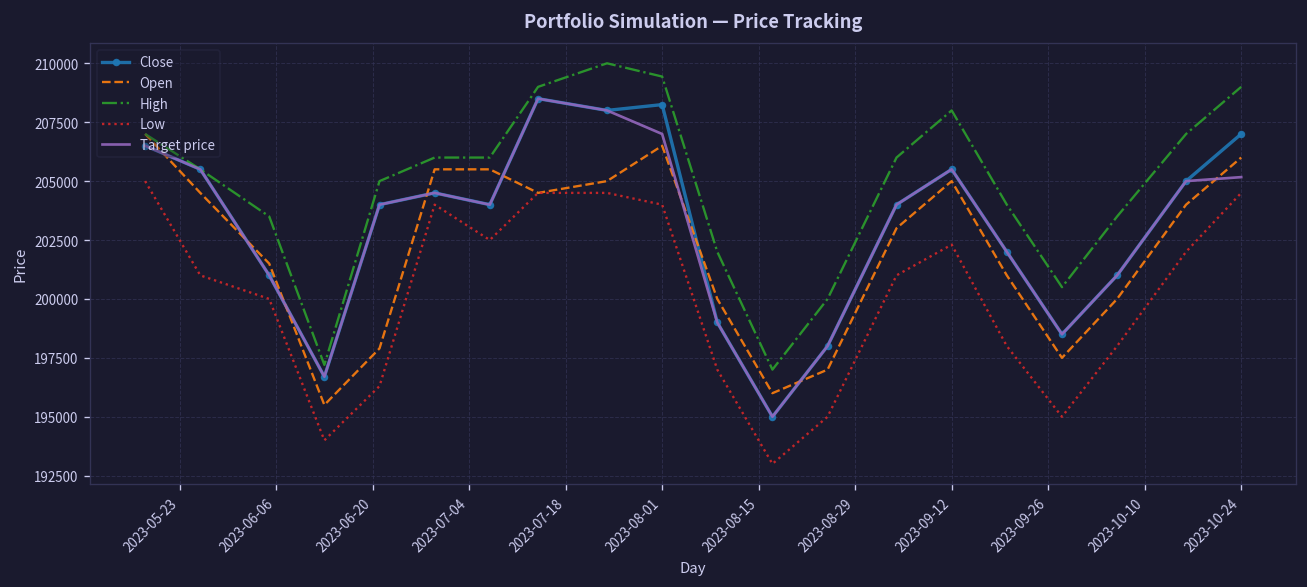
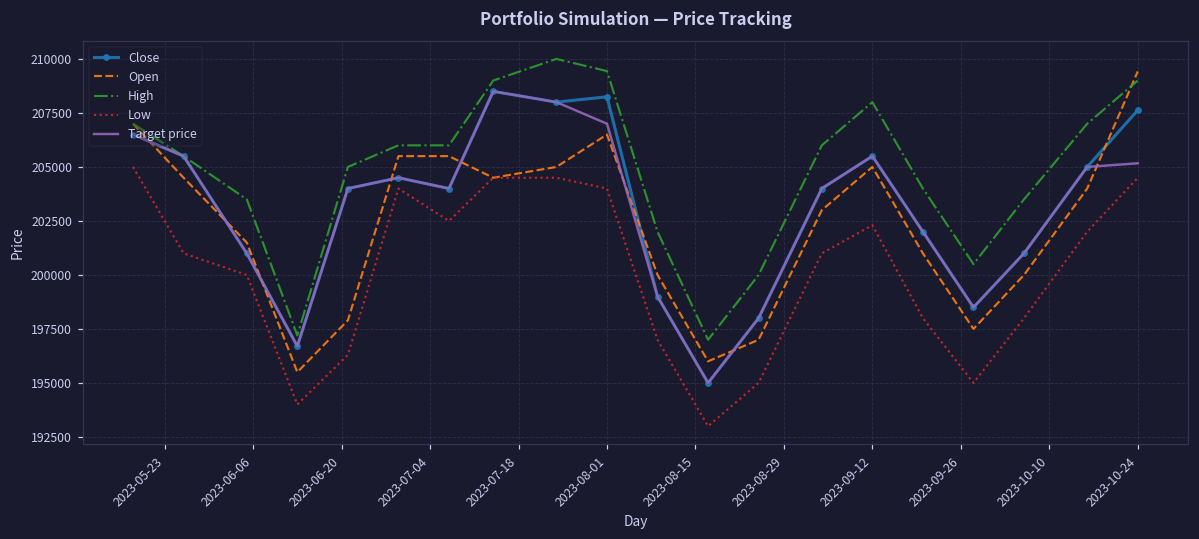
Close, 2023-10-24: 207000 -> 207600
Open, 2023-10-24: 206000 -> 209400
